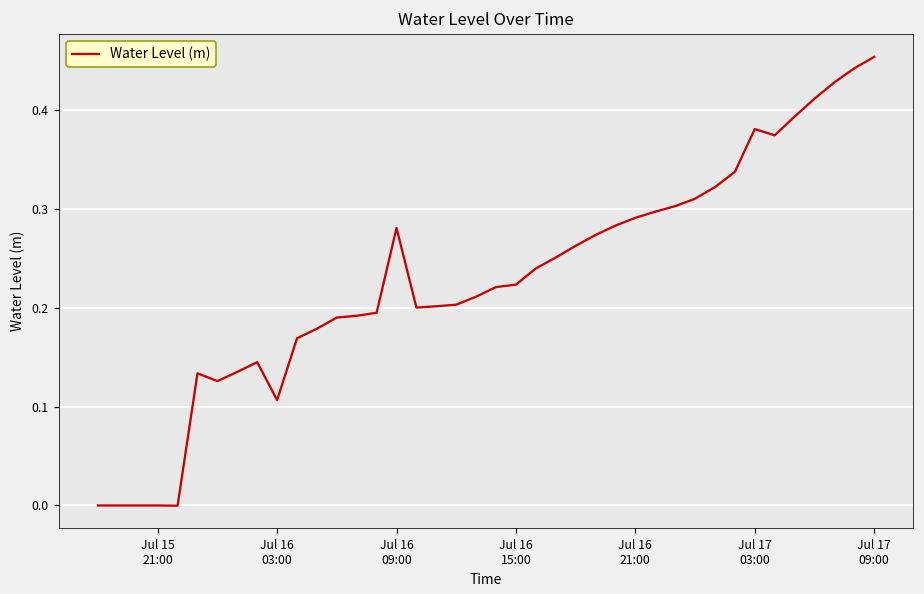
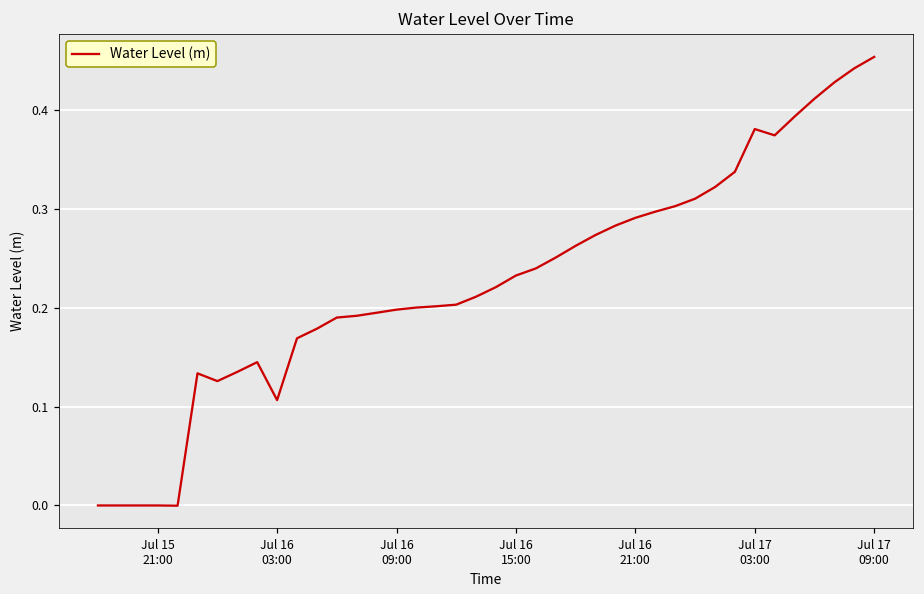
Jul 16 09:00: 0.28 -> 0.20
Jul 16 15:00: 0.22 -> 0.23
